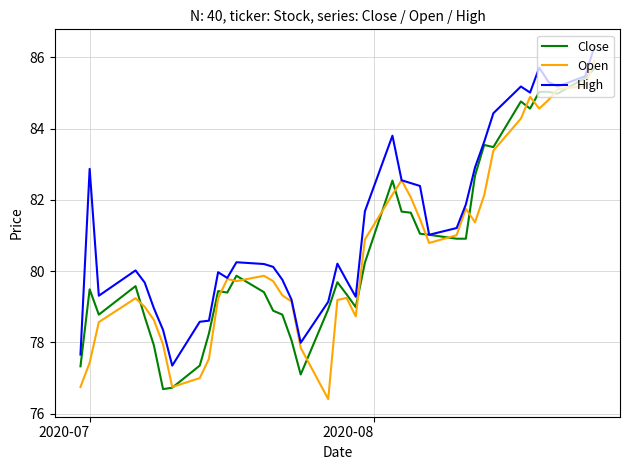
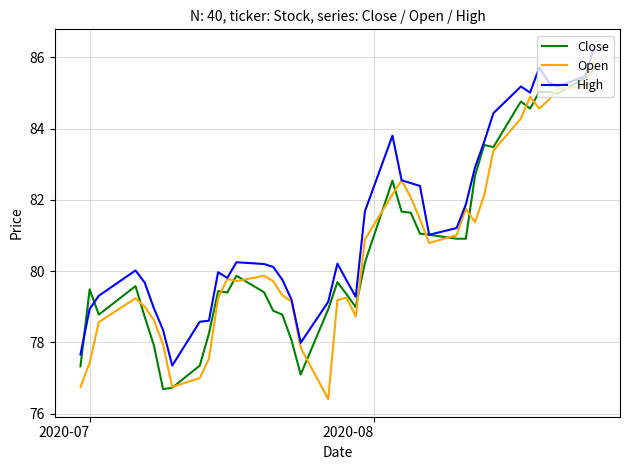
High, 2020-07: 82.9 -> 78.9
